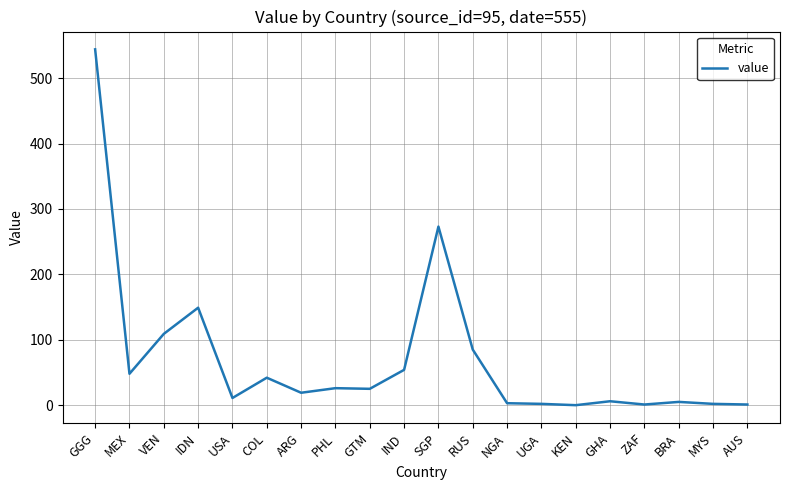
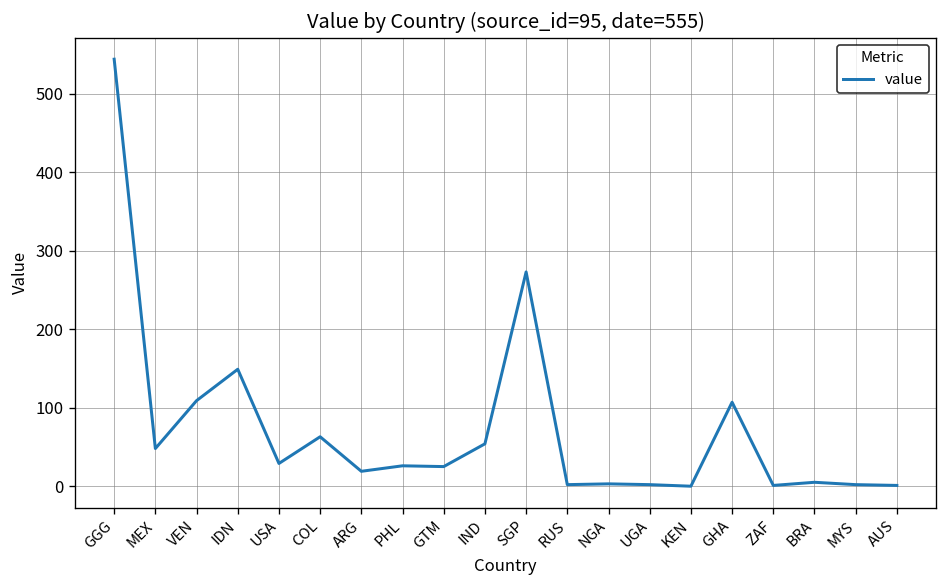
USA: 10 -> 30
COL: 40 -> 60
RUS: 90 -> 0
GHA: 10 -> 110
